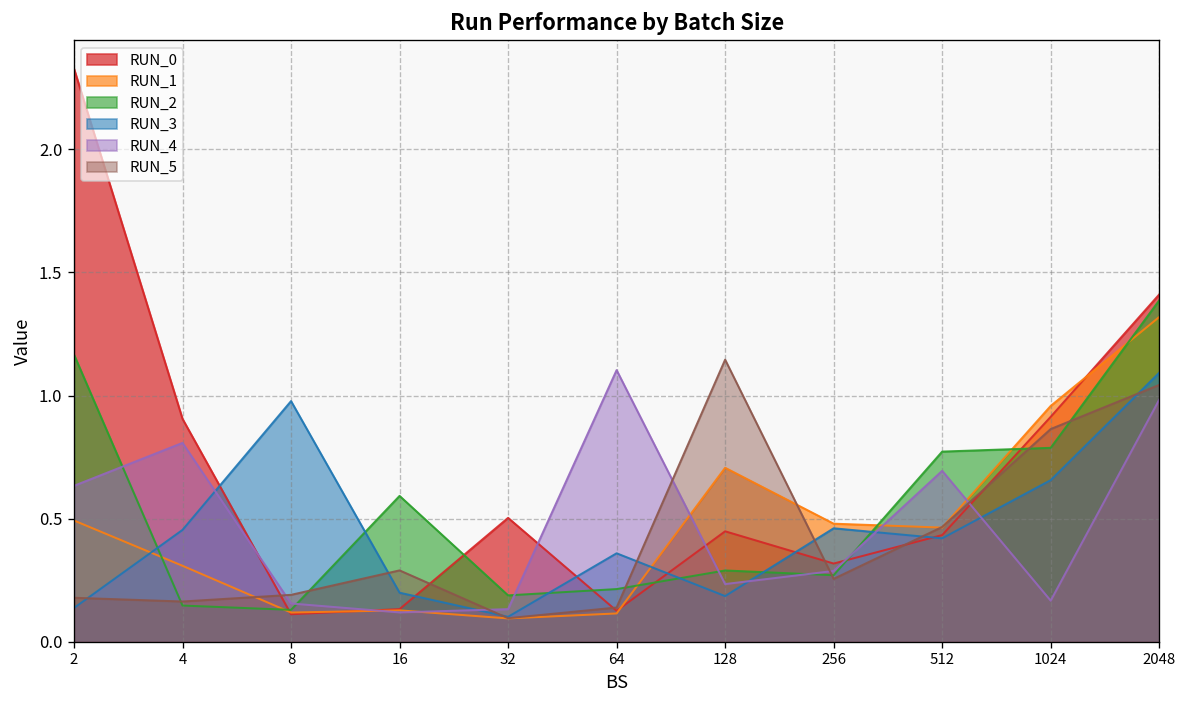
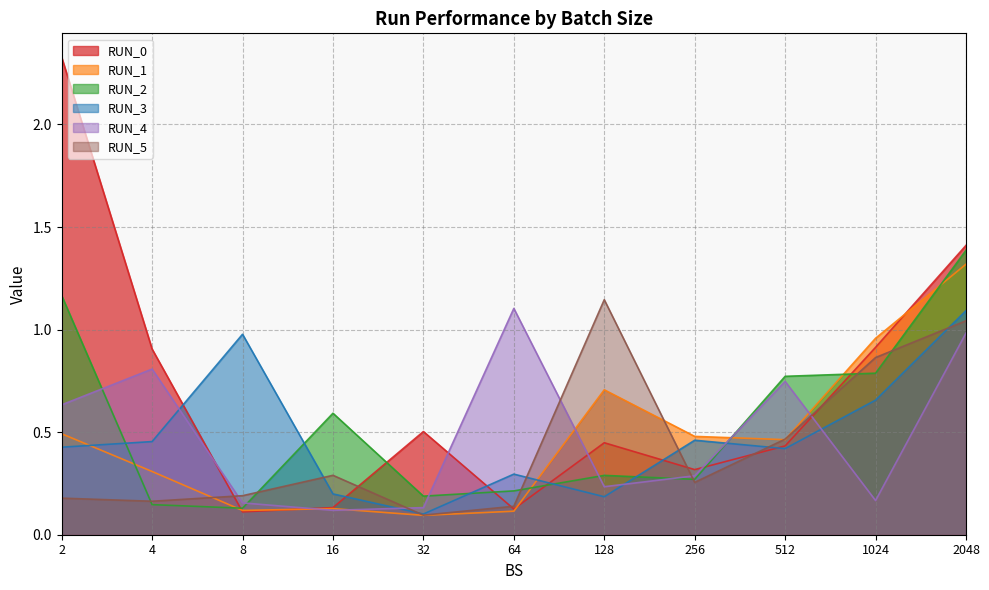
RUN_3, 2: 0.14 -> 0.43
RUN_3, 64: 0.36 -> 0.30
RUN_4, 512: 0.69 -> 0.75
